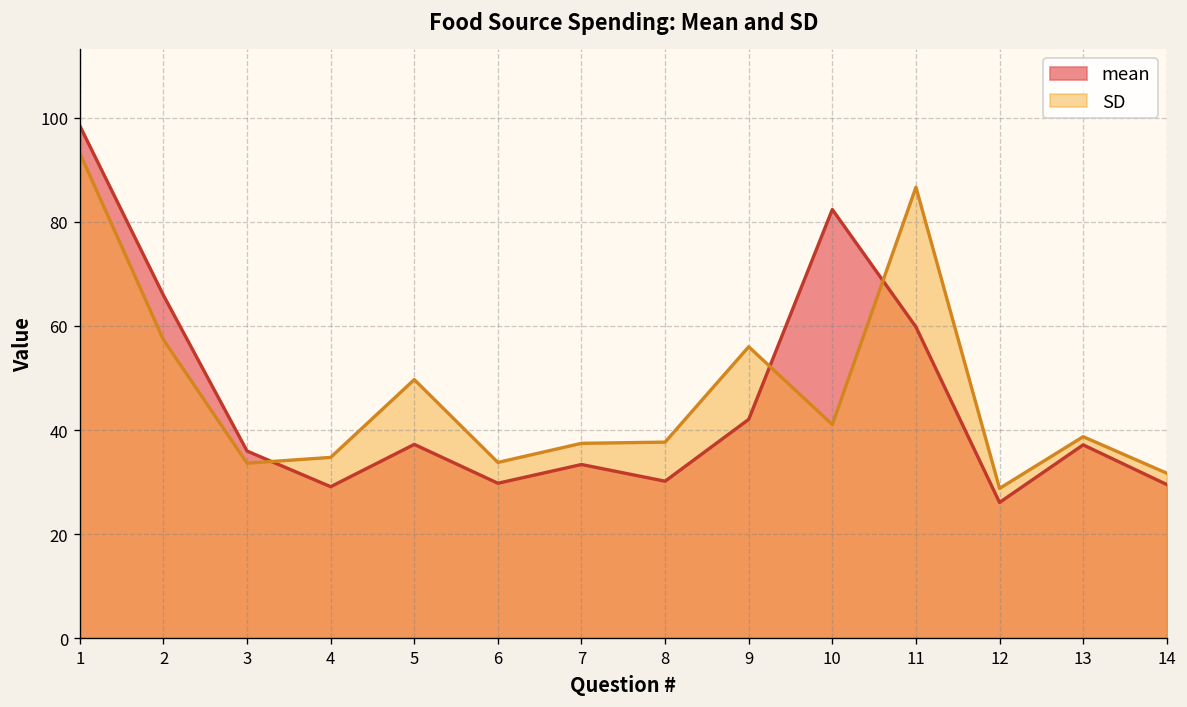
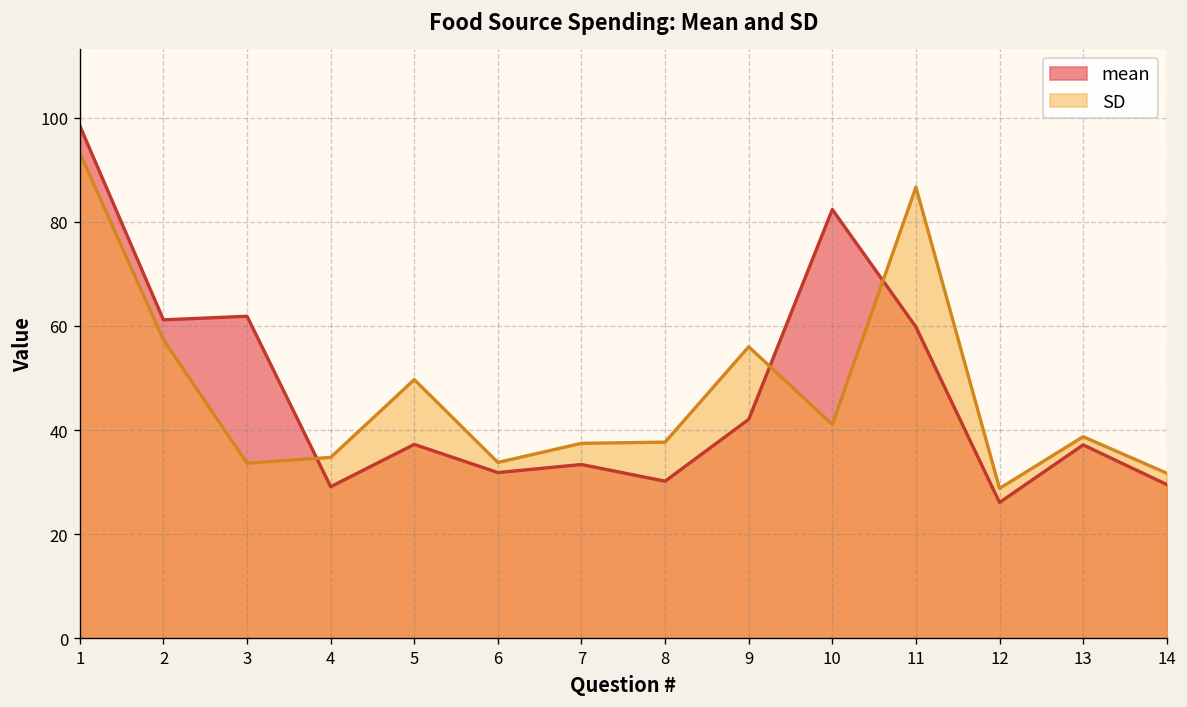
mean, 2: 66 -> 61
mean, 3: 36 -> 62
mean, 6: 30 -> 32
